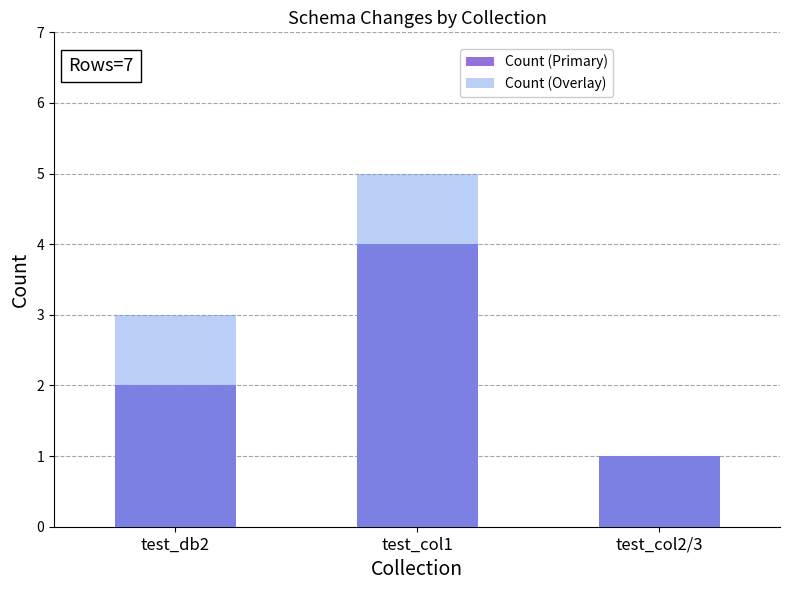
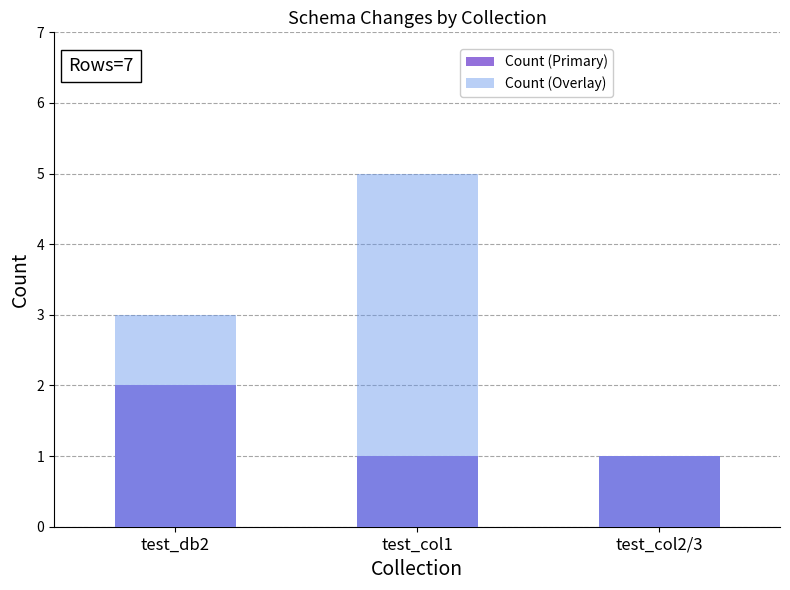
Count (Primary), test_col1: 4 -> 1
